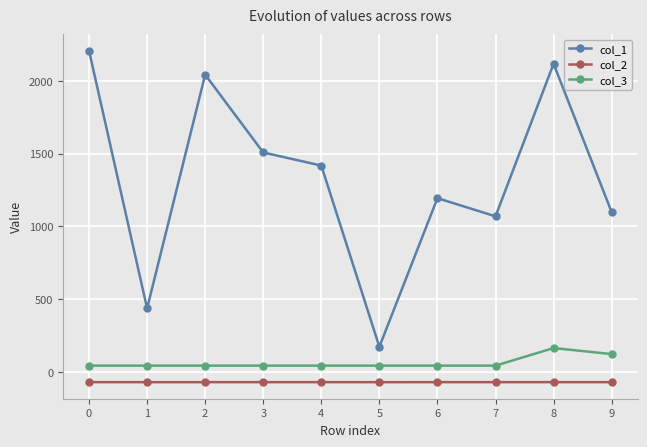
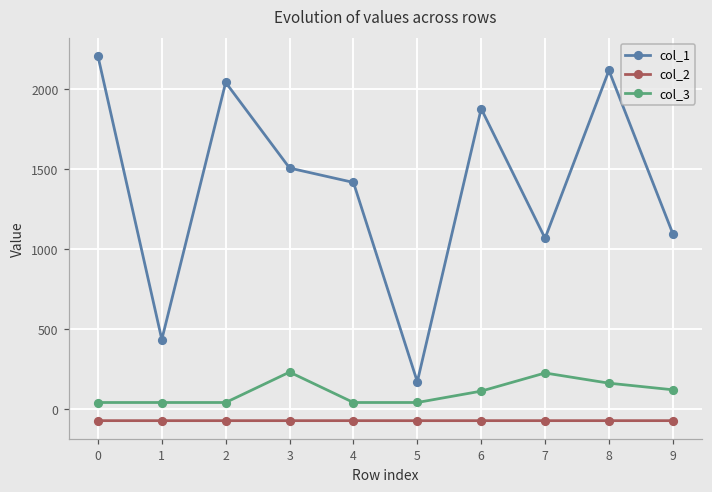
col_3, 3: 40 -> 230
col_1, 6: 1190 -> 1880
col_3, 6: 40 -> 110
col_3, 7: 40 -> 230
